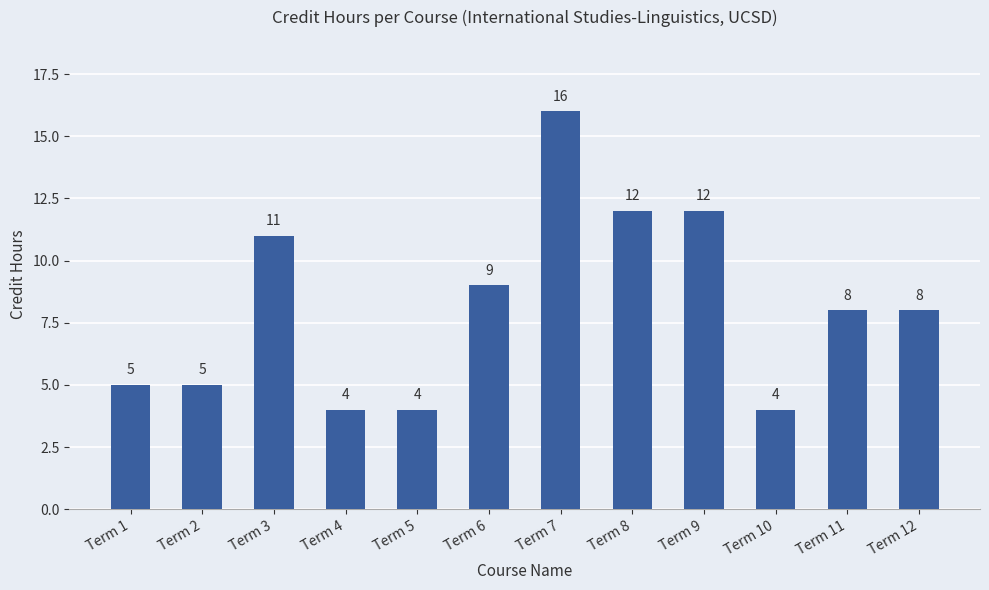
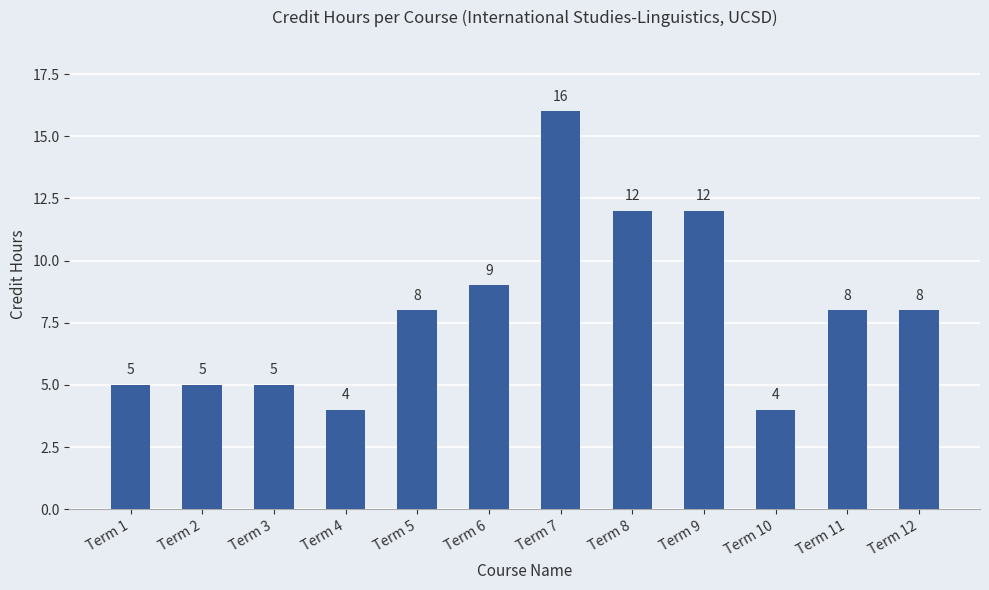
Term 3: 11 -> 5
Term 5: 4 -> 8
